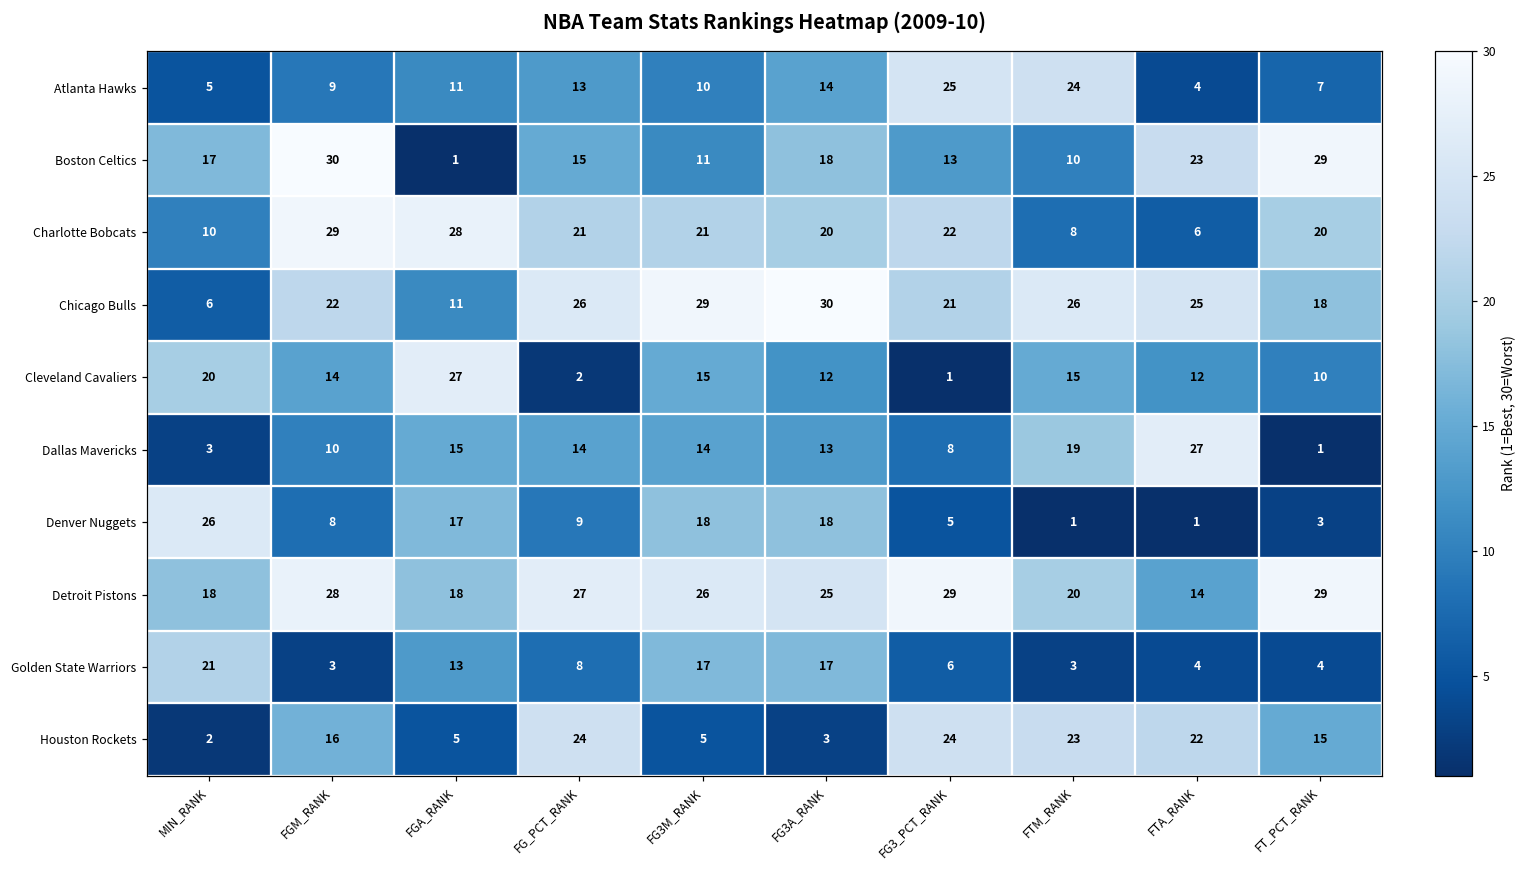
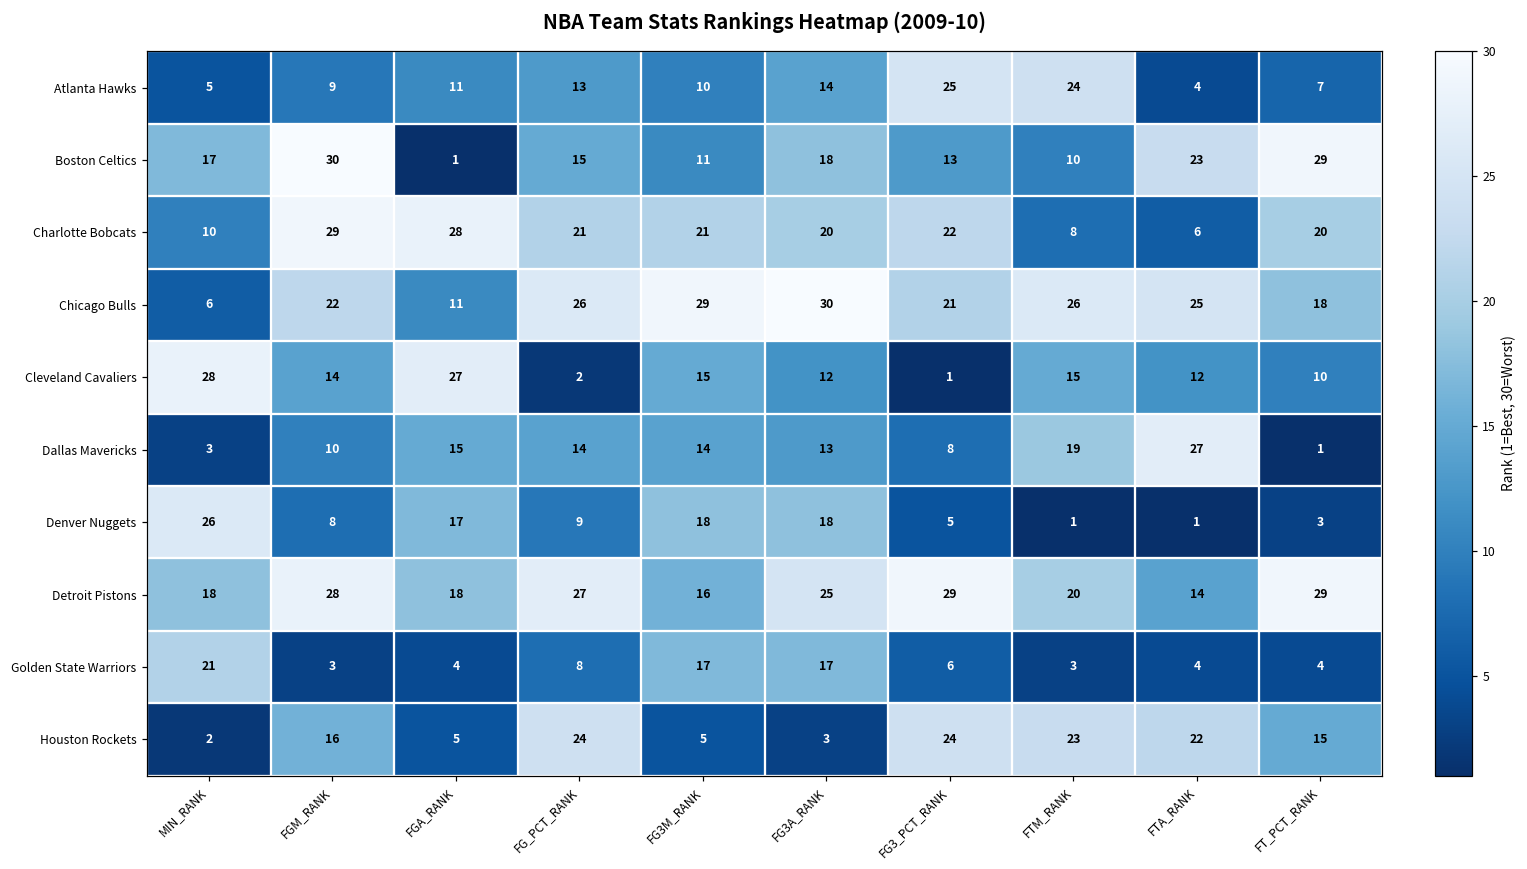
Cleveland Cavaliers, MIN_RANK: 20 -> 28
Detroit Pistons, FG3M_RANK: 26 -> 16
Golden State Warriors, FGA_RANK: 13 -> 4
